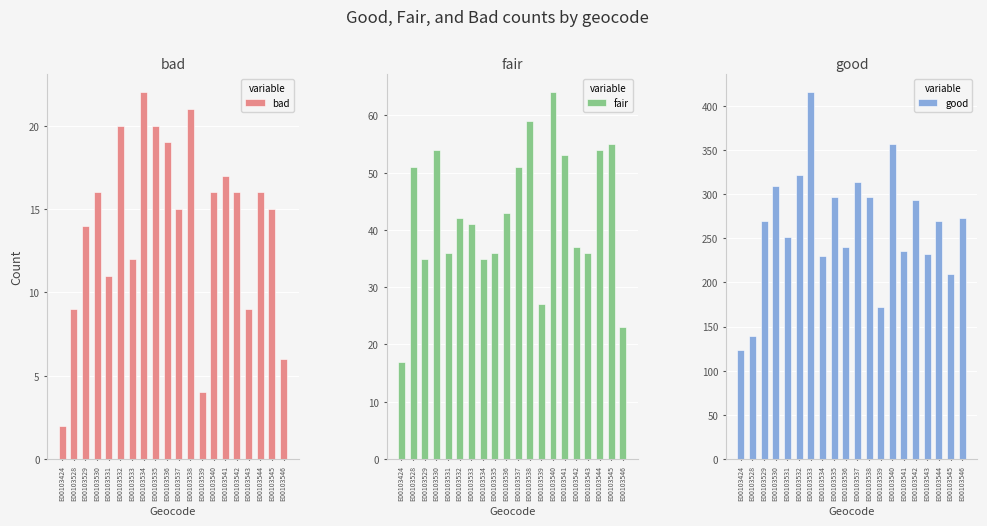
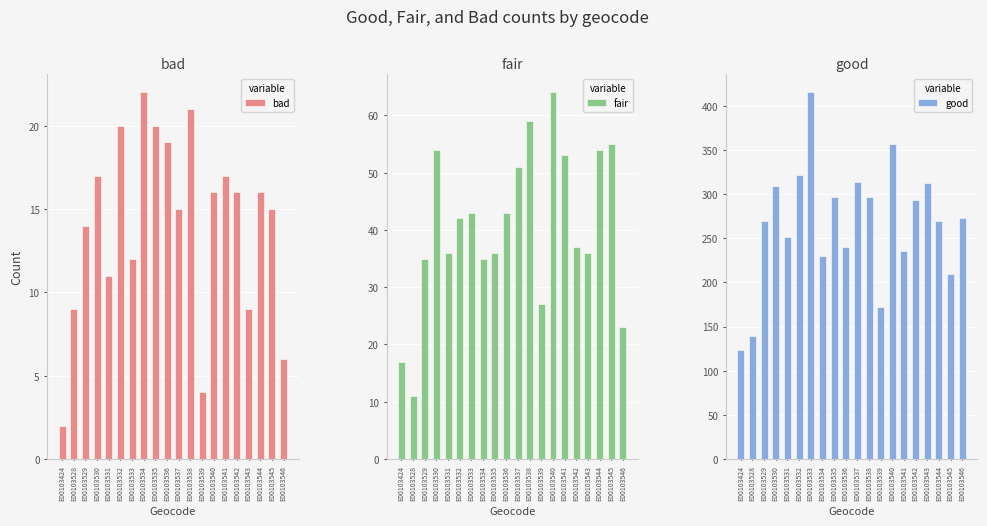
bad, E00103530: 16 -> 17
fair, E00103528: 51 -> 11
fair, E00103533: 41 -> 43
good, E00103543: 230 -> 310
